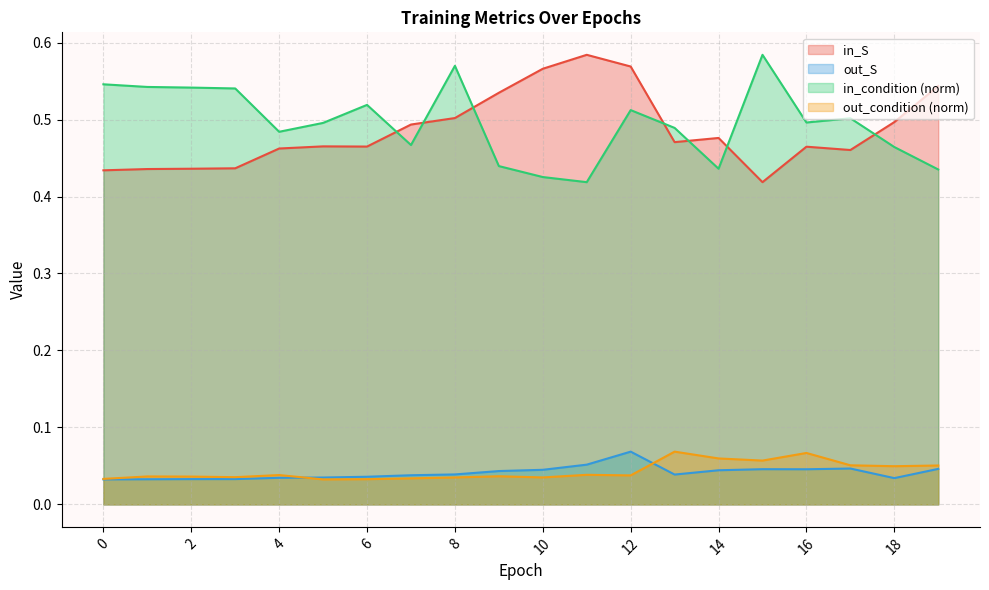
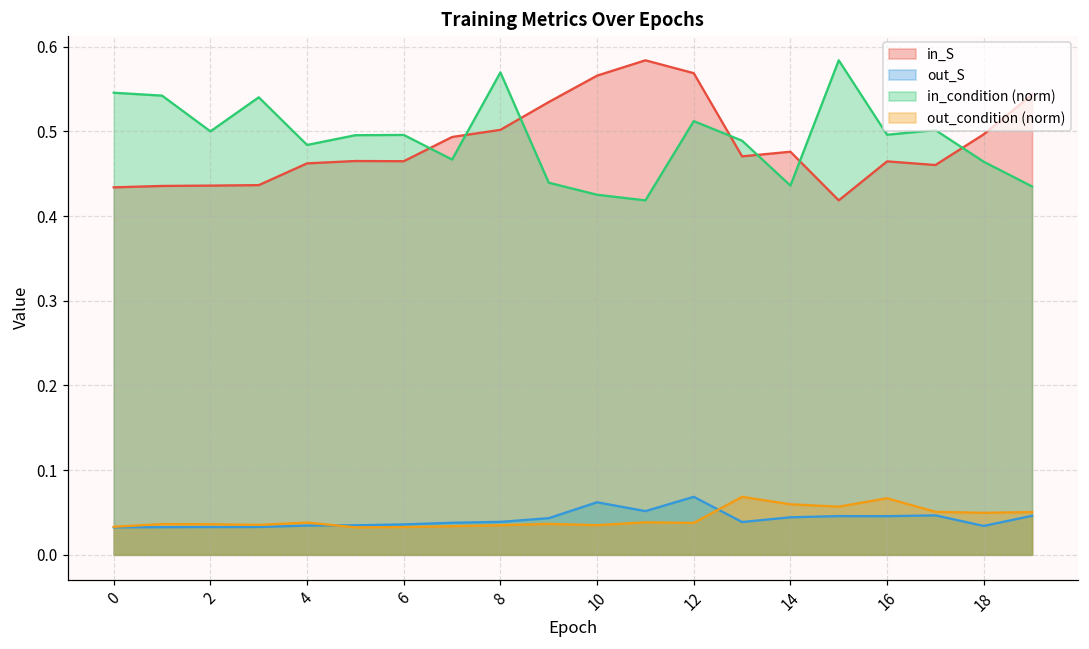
in_condition (norm), 2: 0.54 -> 0.50
in_condition (norm), 6: 0.52 -> 0.50
out_S, 10: 0.04 -> 0.06
